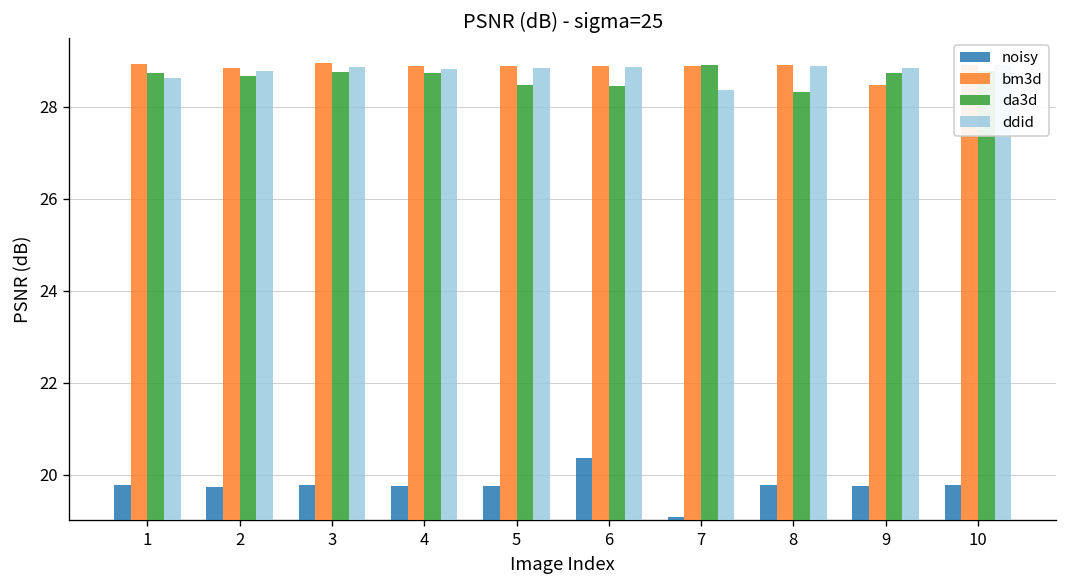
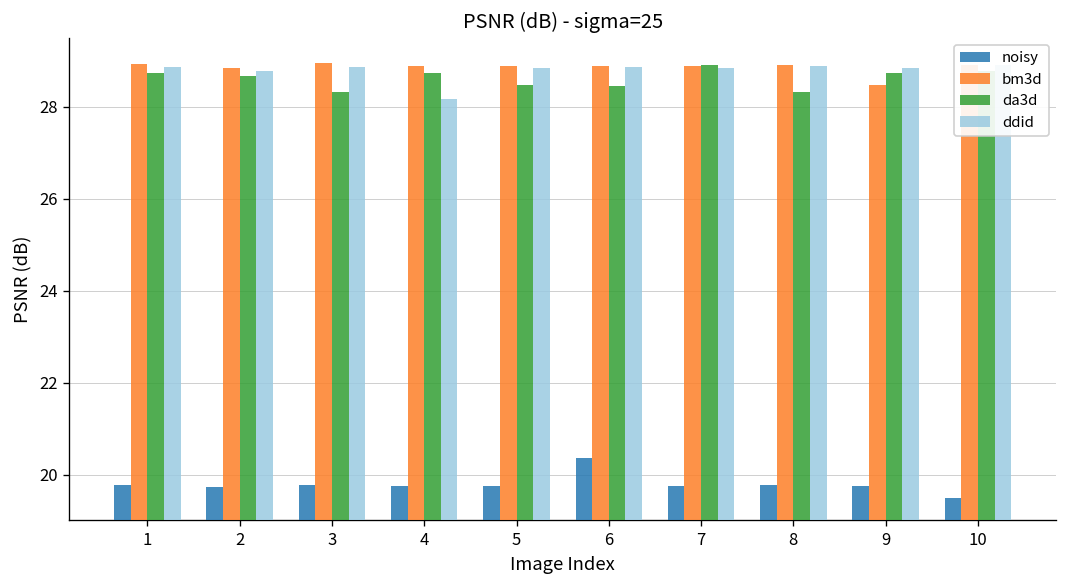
ddid, 1: 28.6 -> 28.9
da3d, 3: 28.8 -> 28.3
ddid, 4: 28.8 -> 28.2
noisy, 7: 19.1 -> 19.8
ddid, 7: 28.4 -> 28.8
noisy, 10: 19.8 -> 19.5
